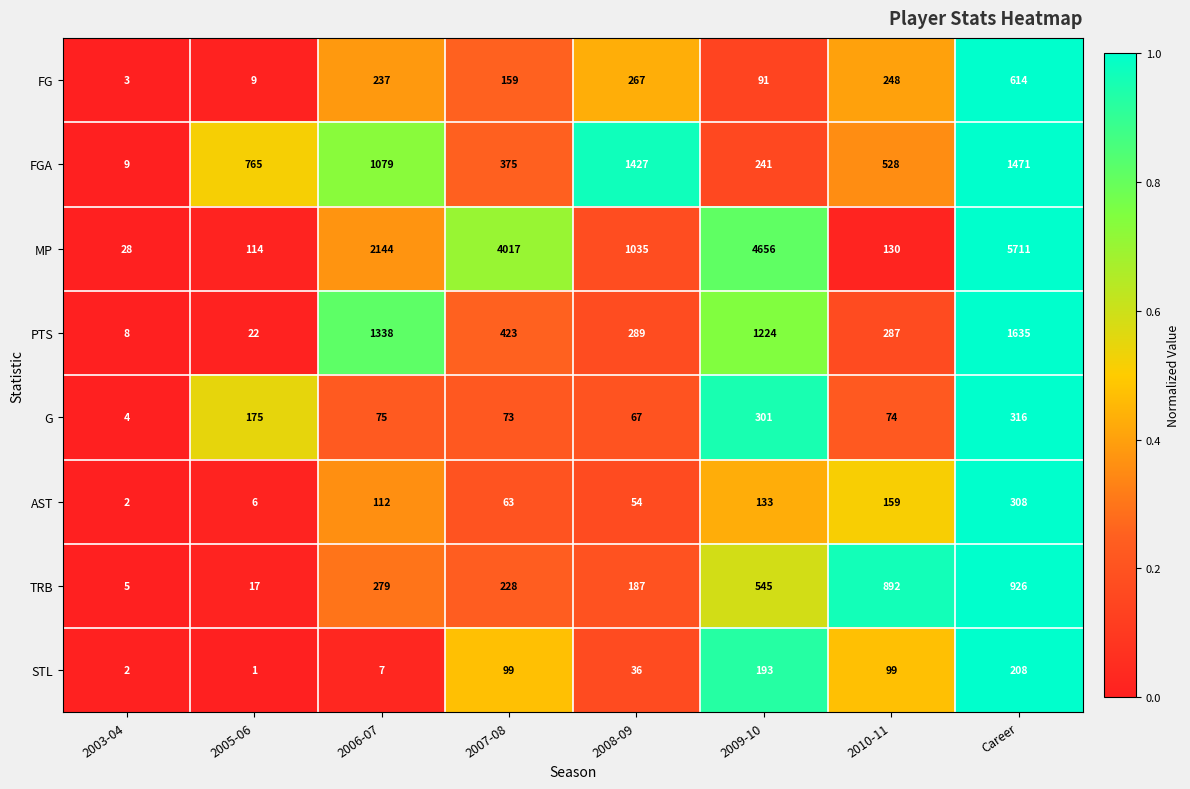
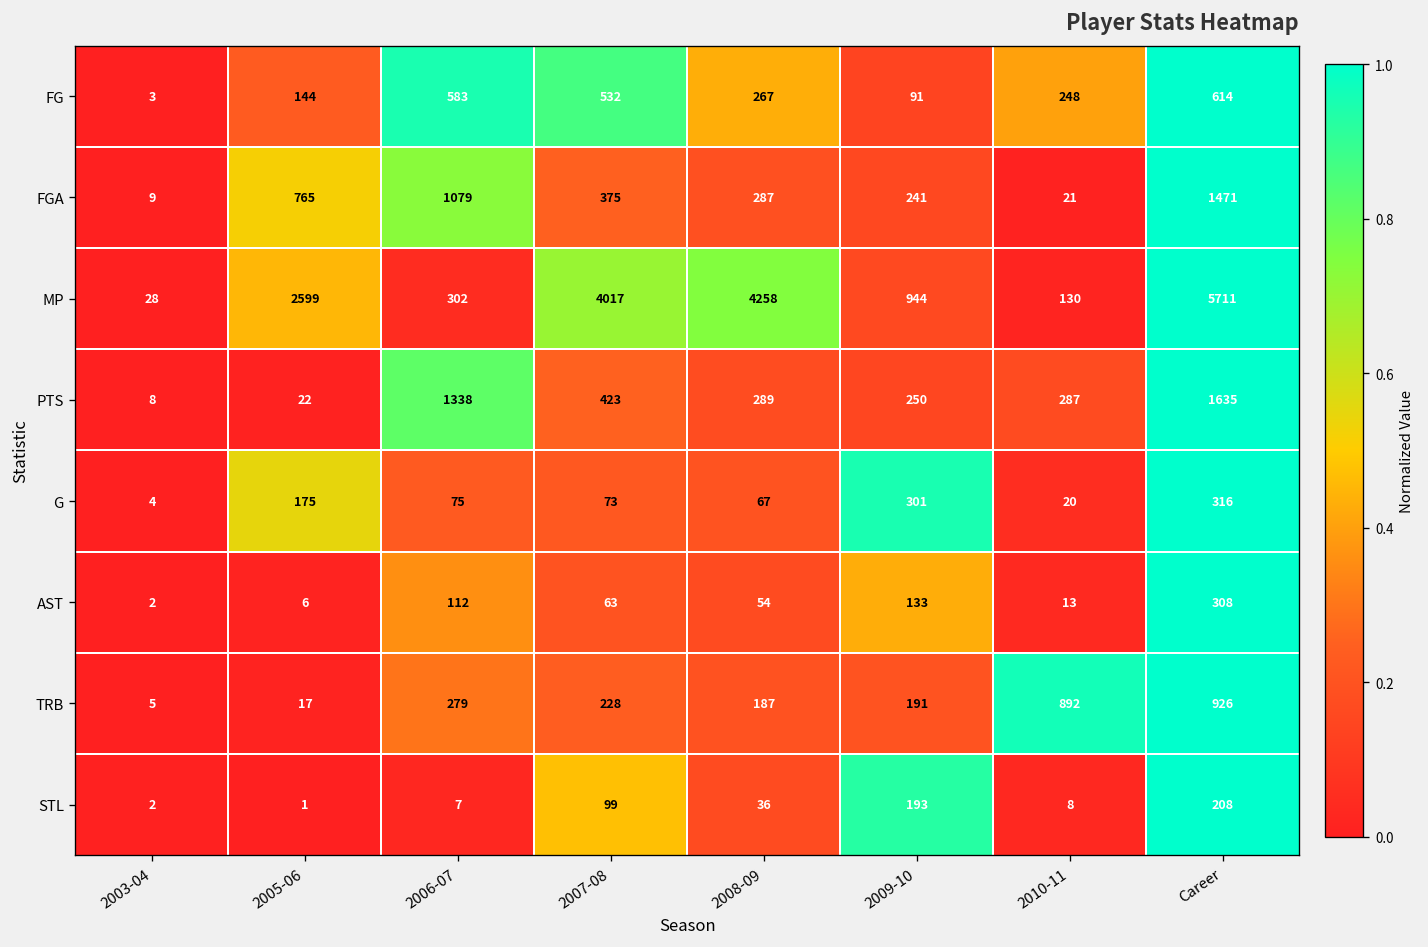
FG, 2005-06: 9 -> 144
FG, 2006-07: 237 -> 583
FG, 2007-08: 159 -> 532
FGA, 2008-09: 1427 -> 287
FGA, 2010-11: 528 -> 21
MP, 2005-06: 114 -> 2599
MP, 2006-07: 2144 -> 302
MP, 2008-09: 1035 -> 4258
MP, 2009-10: 4656 -> 944
PTS, 2009-10: 1224 -> 250
G, 2010-11: 74 -> 20
AST, 2010-11: 159 -> 13
TRB, 2009-10: 545 -> 191
STL, 2010-11: 99 -> 8
